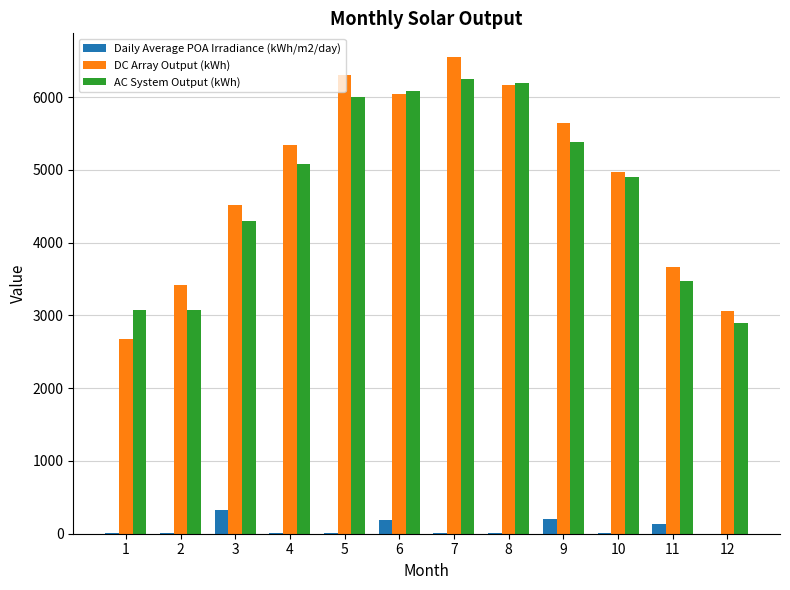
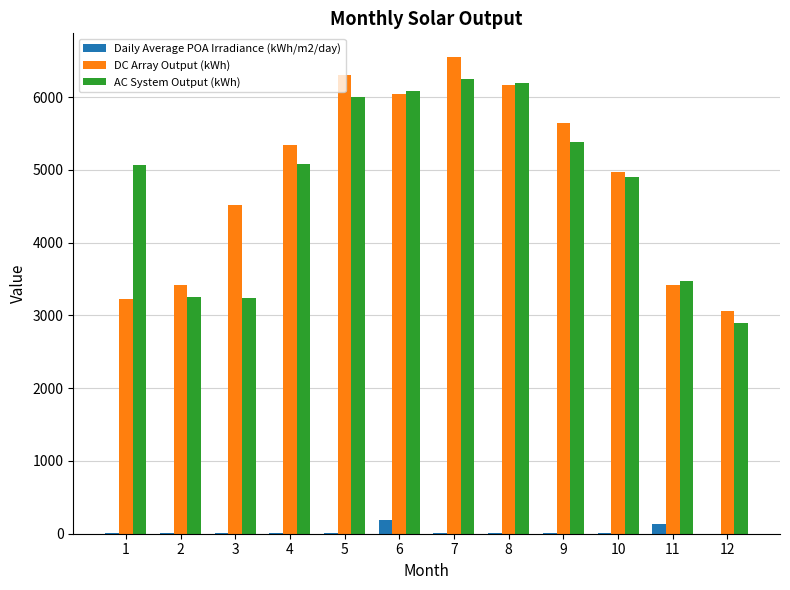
DC Array Output (kWh), 1: 2700 -> 3200
AC System Output (kWh), 1: 3100 -> 5100
AC System Output (kWh), 2: 3100 -> 3300
Daily Average POA Irradiance (kWh/m2/day), 3: 300 -> 0
AC System Output (kWh), 3: 4300 -> 3200
Daily Average POA Irradiance (kWh/m2/day), 9: 200 -> 0
DC Array Output (kWh), 11: 3700 -> 3400
